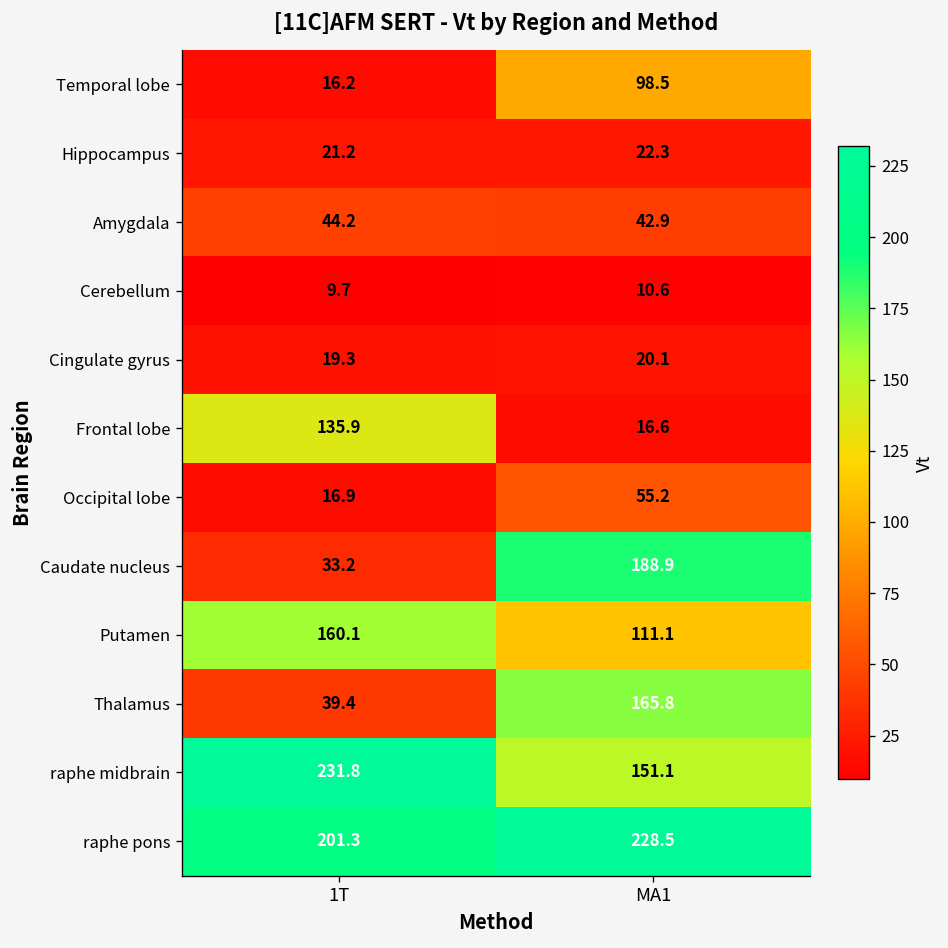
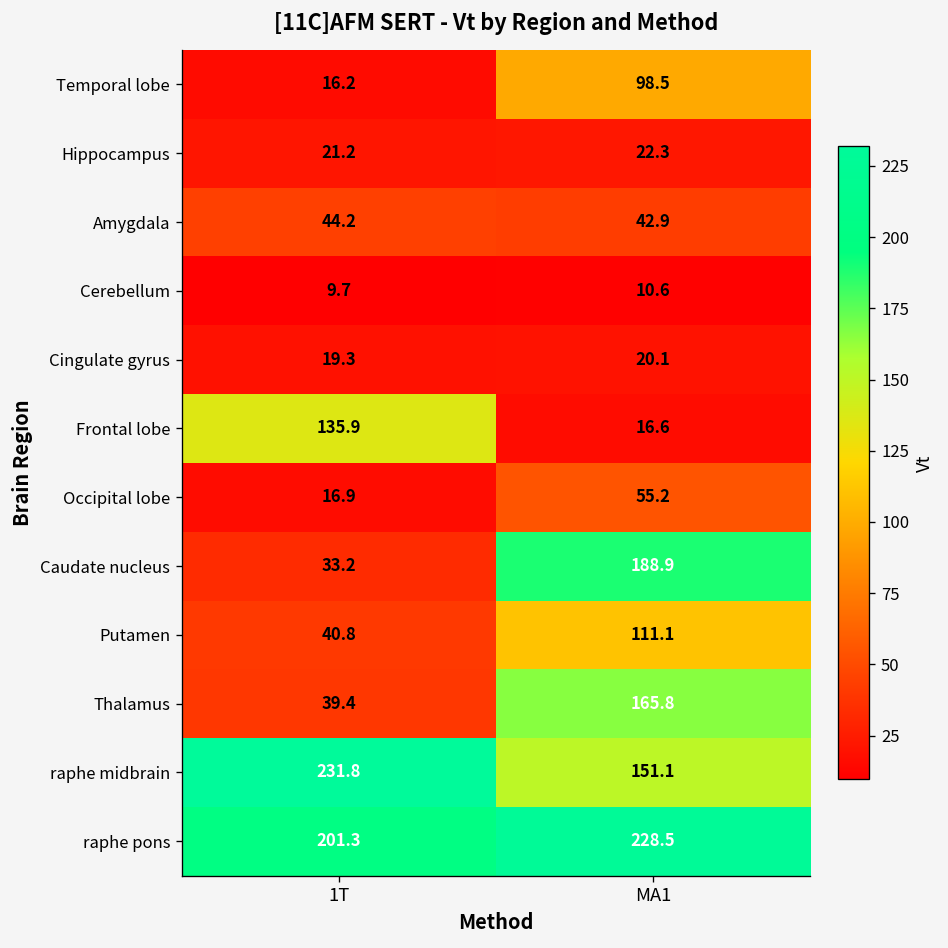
Putamen, 1T: 160.1 -> 40.8
